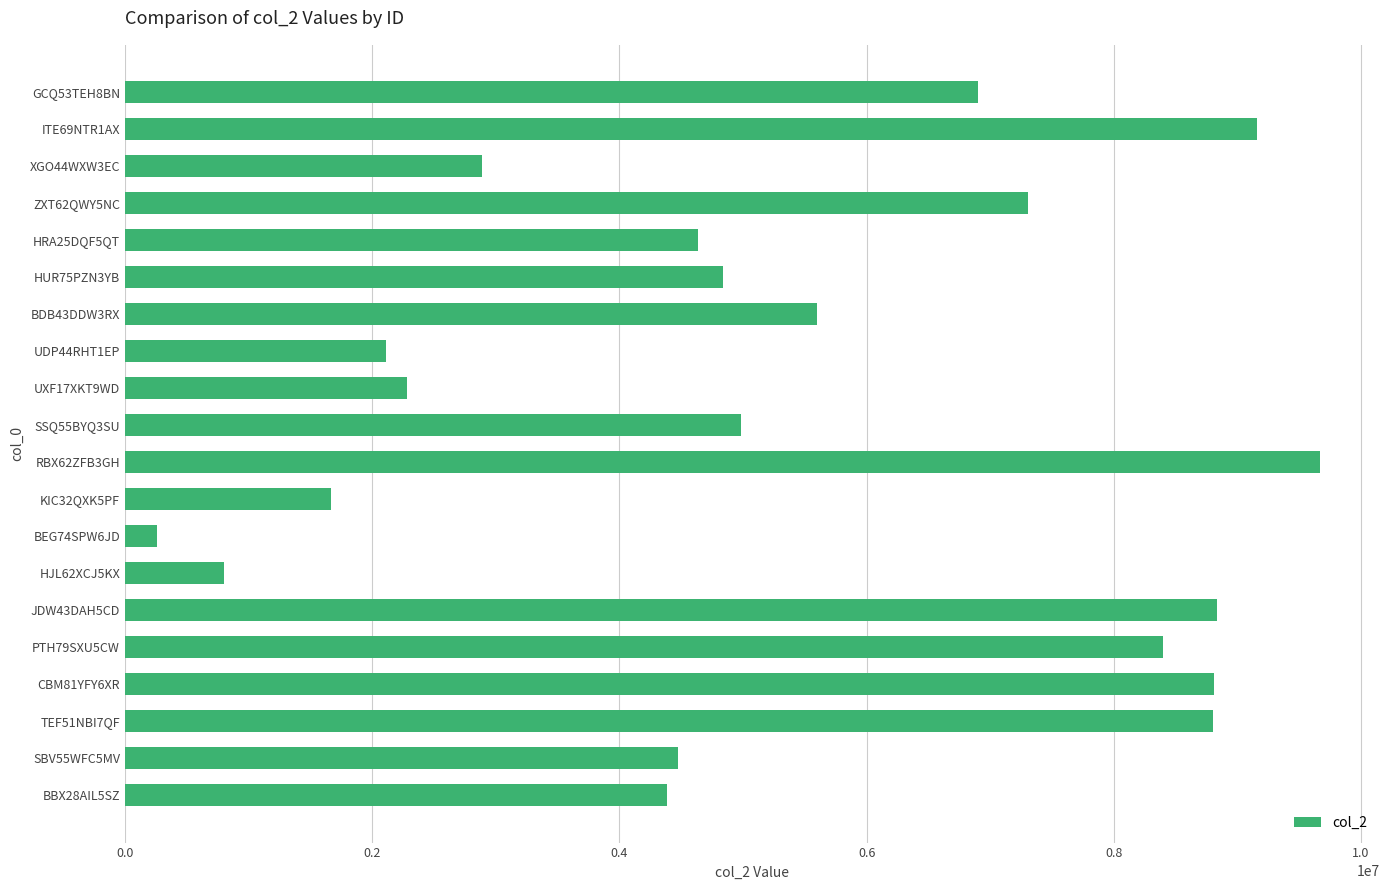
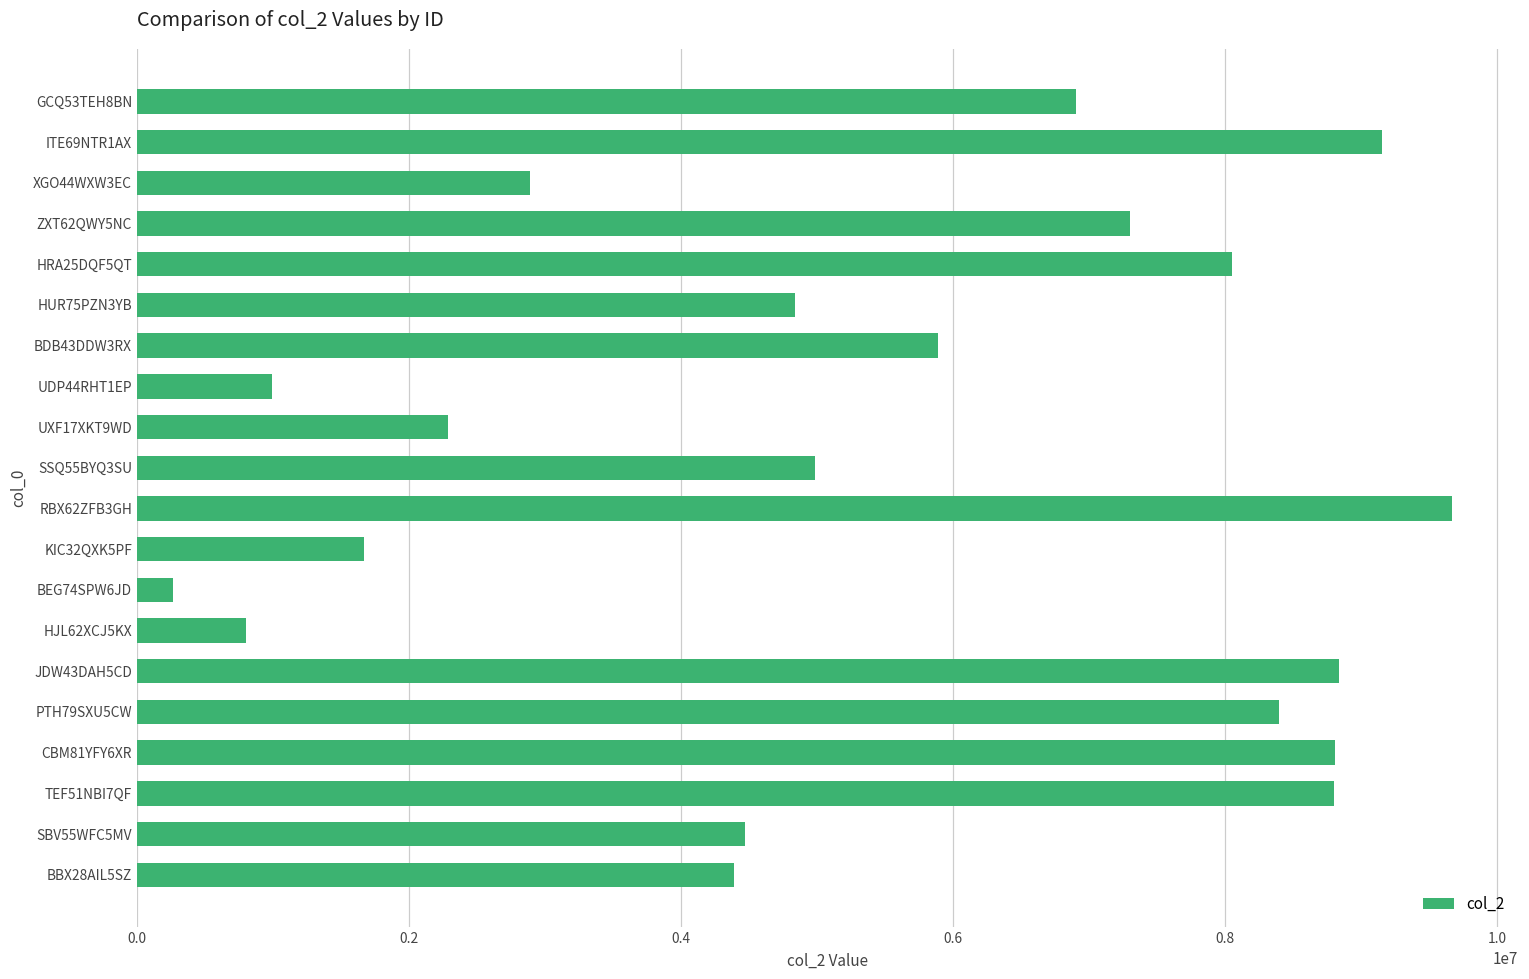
HRA25DQF5QT: 4640000 -> 8050000
BDB43DDW3RX: 5600000 -> 5880000
UDP44RHT1EP: 2110000 -> 990000
